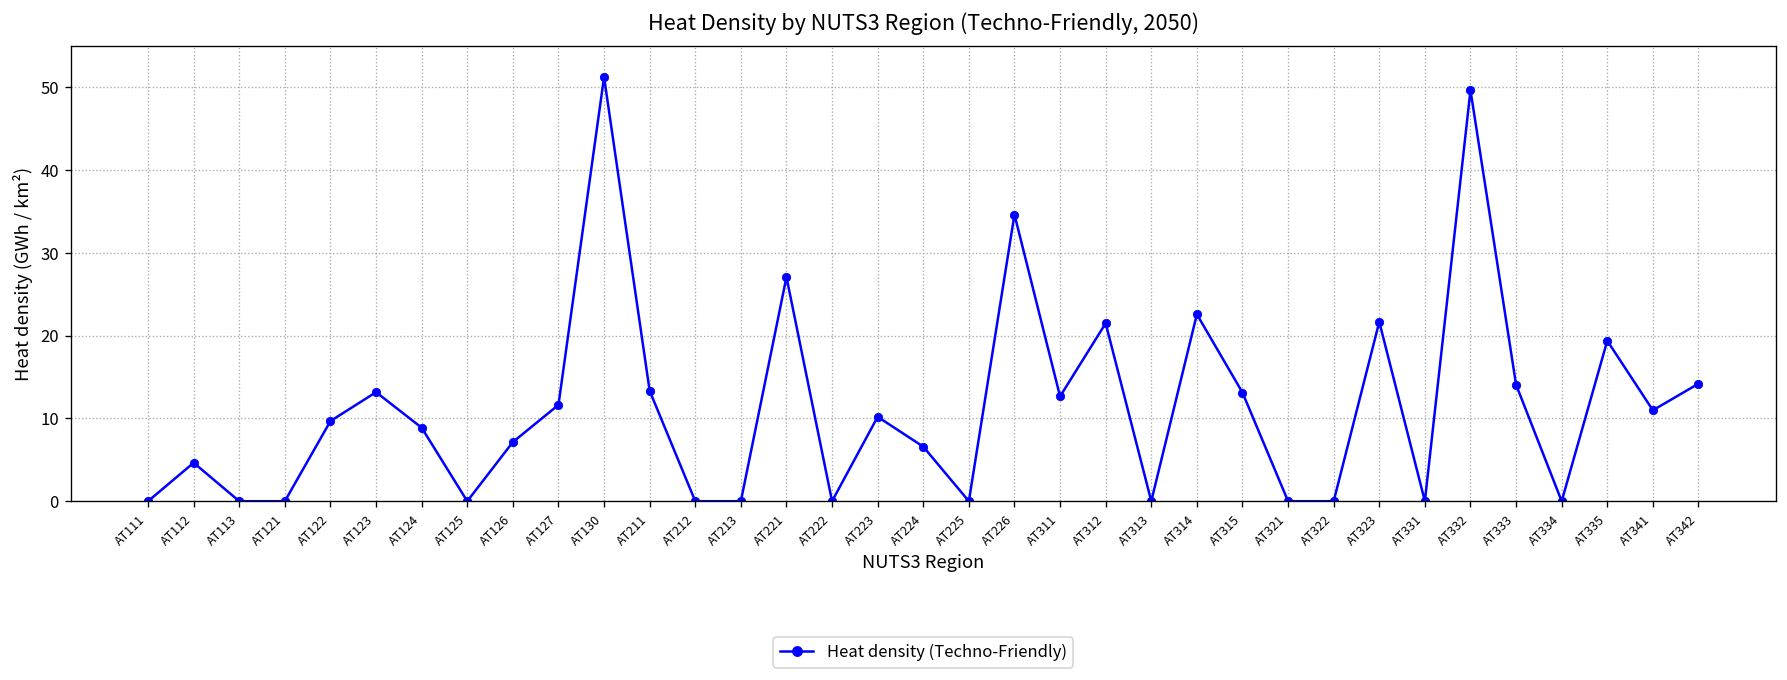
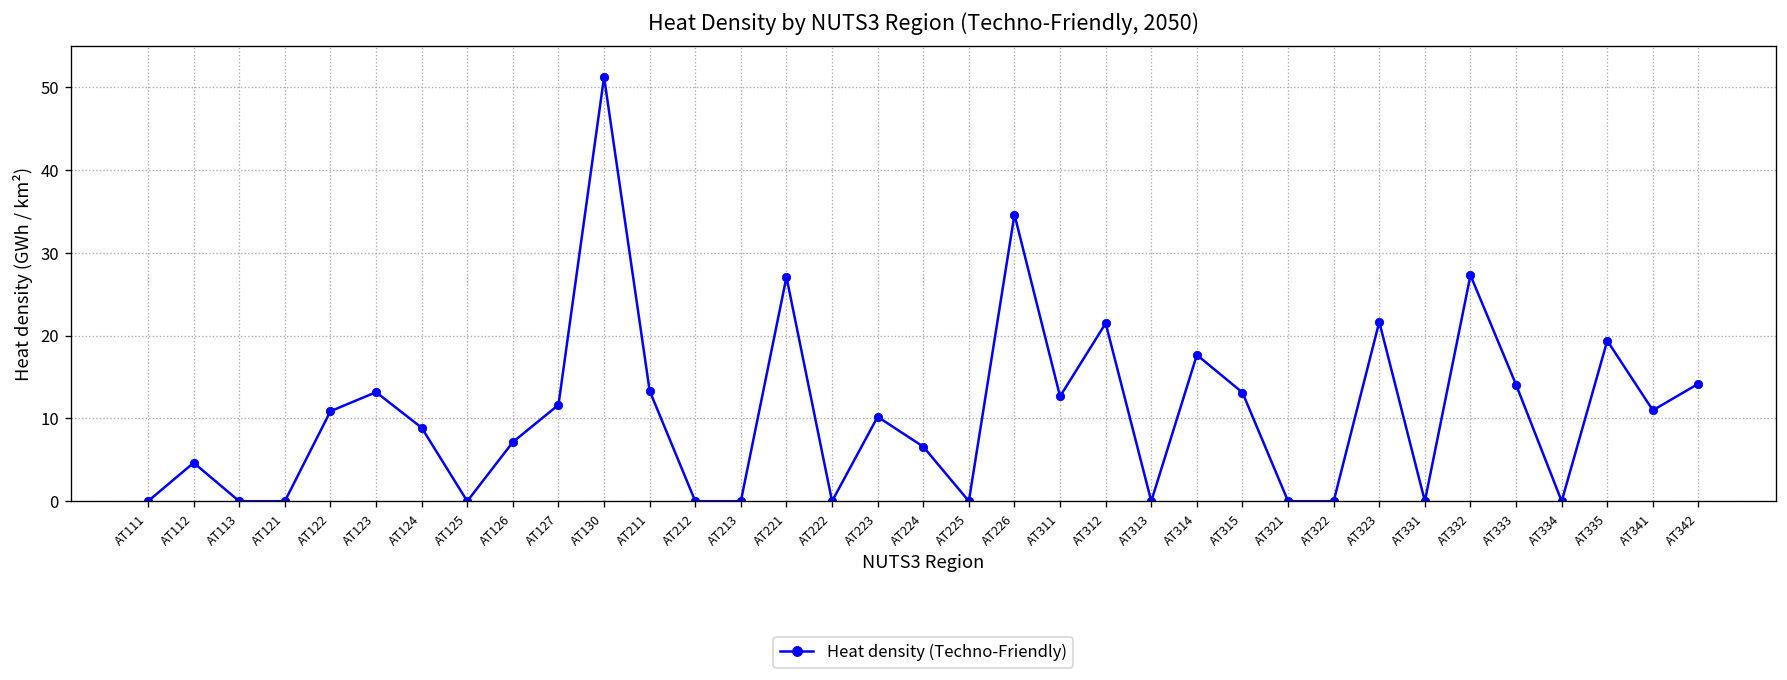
AT122: 10 -> 11
AT314: 23 -> 18
AT332: 50 -> 27
